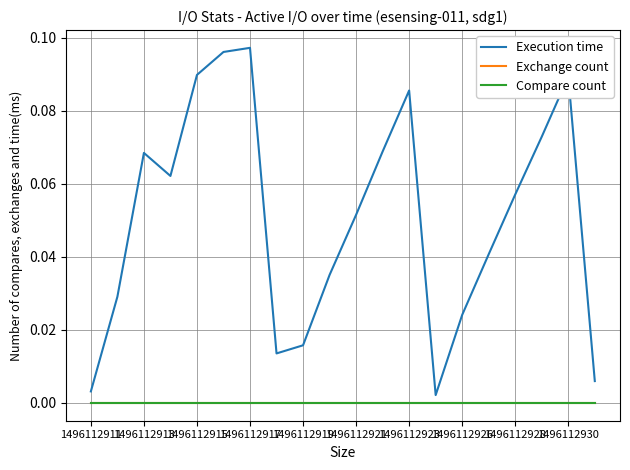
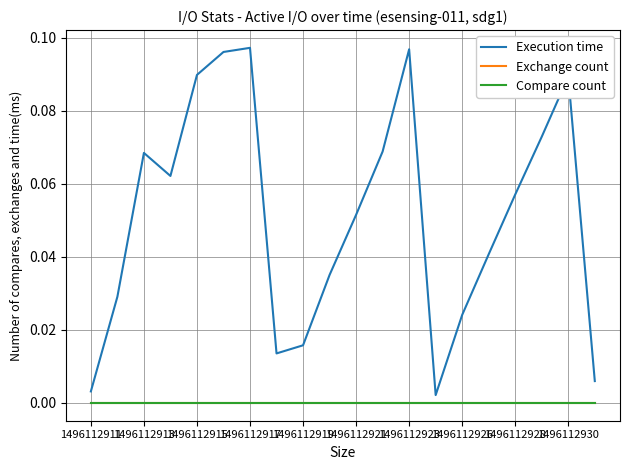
Execution time, 1496112923: 0.086 -> 0.097
